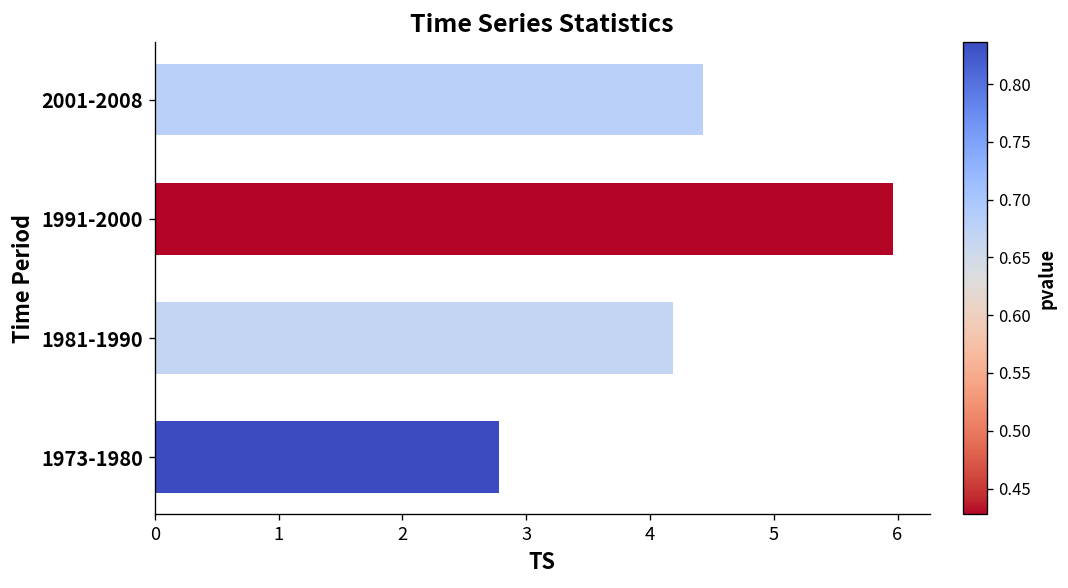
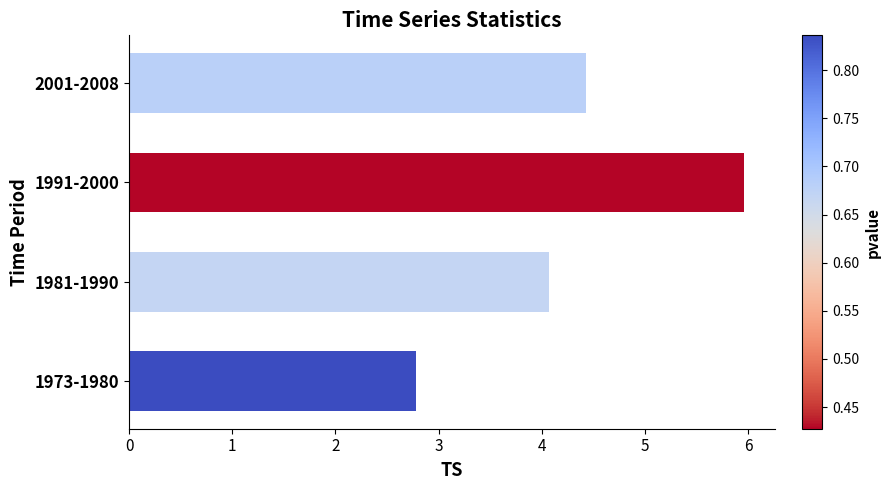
1981-1990: 4.19 -> 4.07
